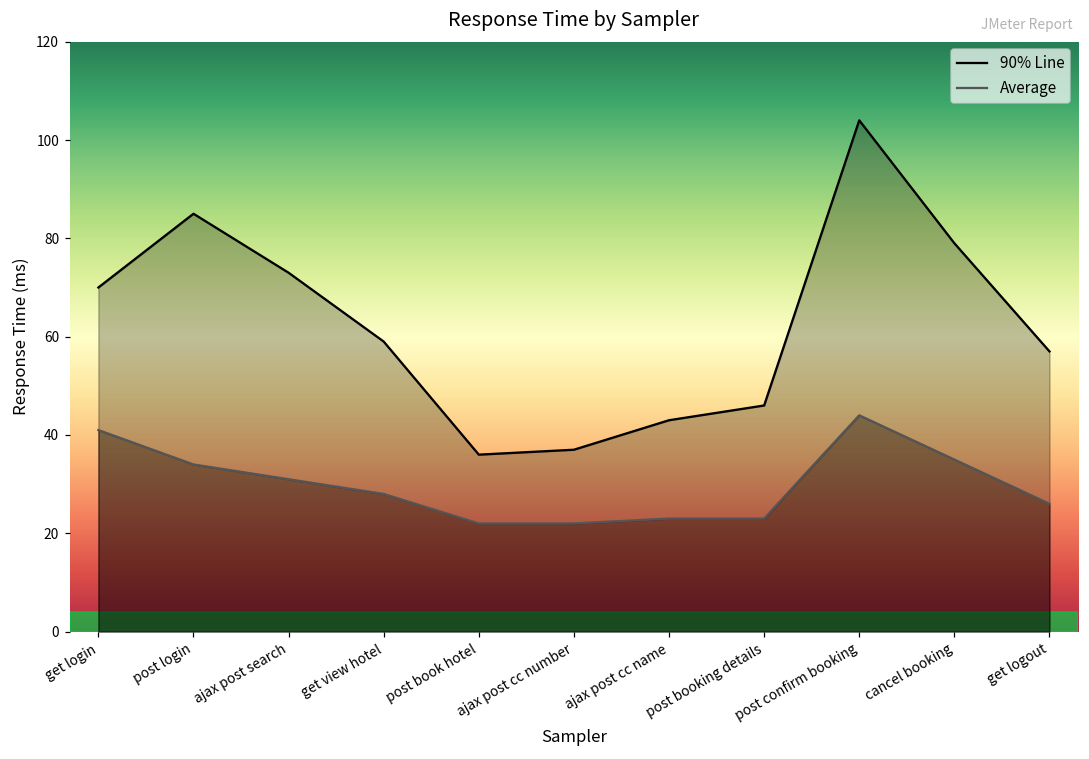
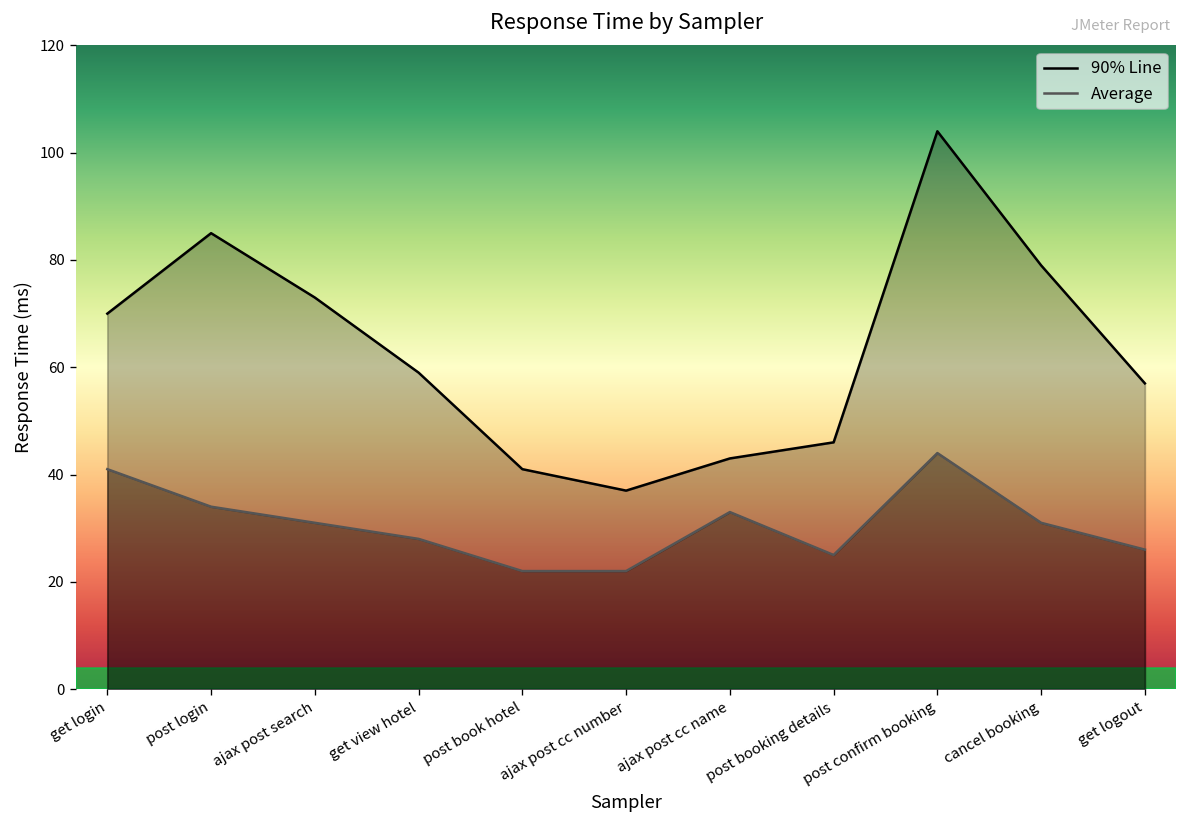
90% Line, post book hotel: 36 -> 41
Average, ajax post cc name: 23 -> 33
Average, post booking details: 23 -> 25
Average, cancel booking: 35 -> 31
